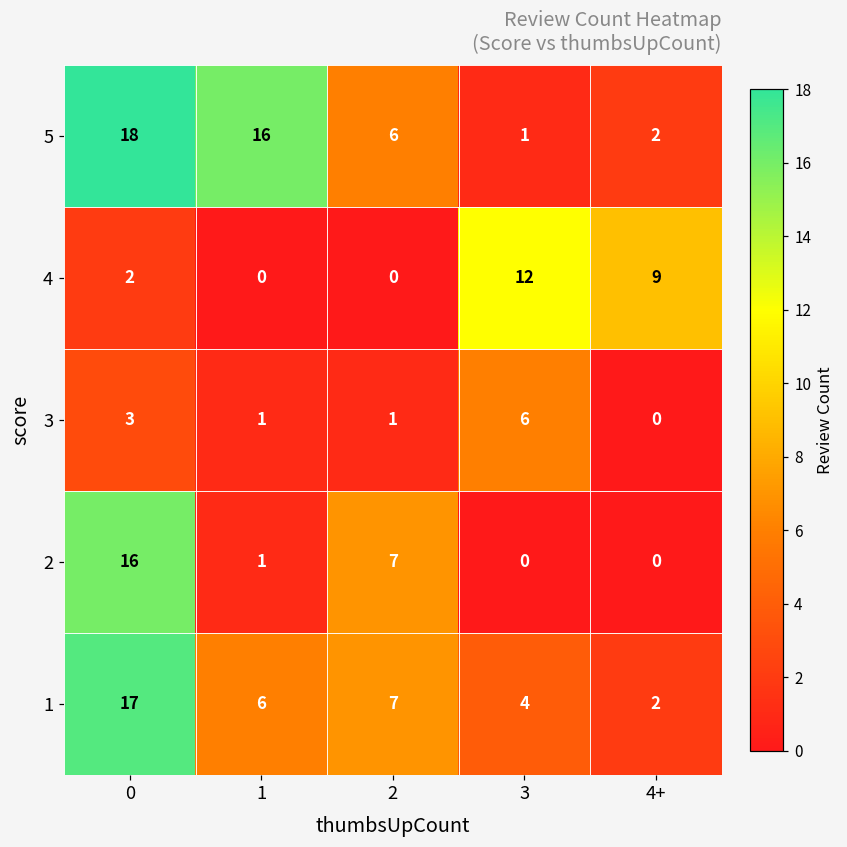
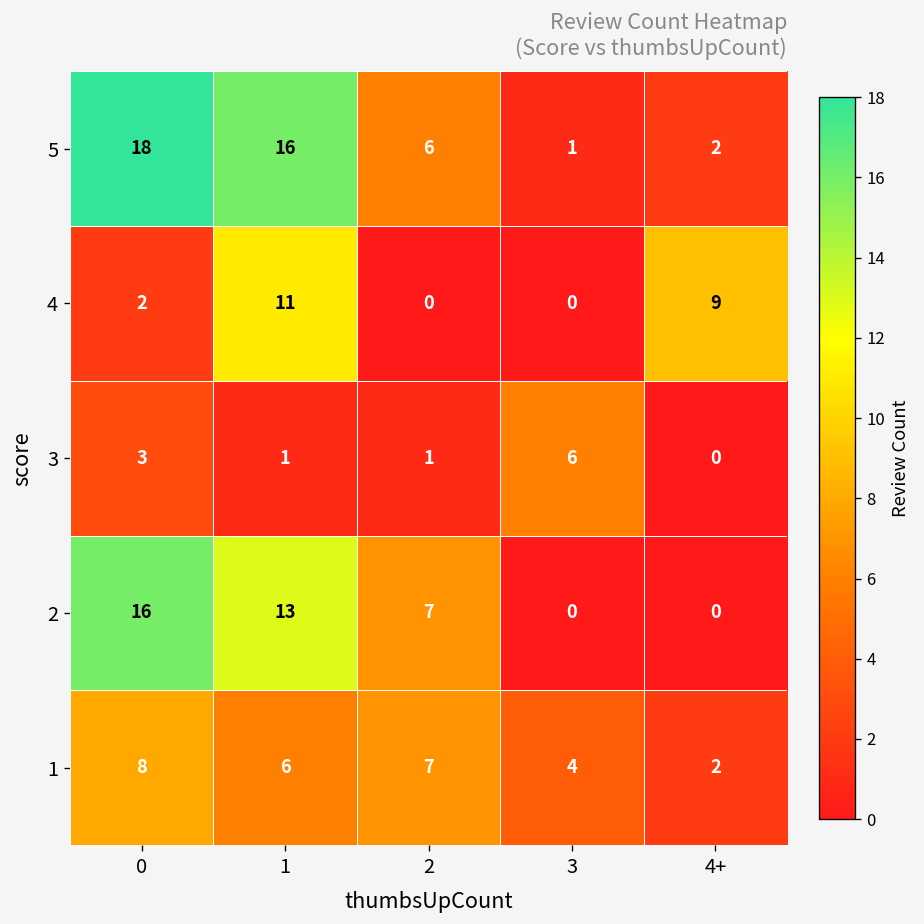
4, 1: 0 -> 11
4, 3: 12 -> 0
2, 1: 1 -> 13
1, 0: 17 -> 8
